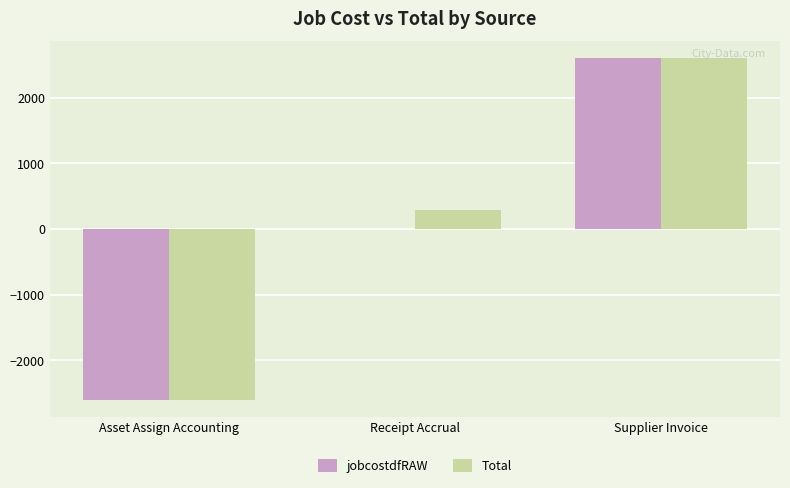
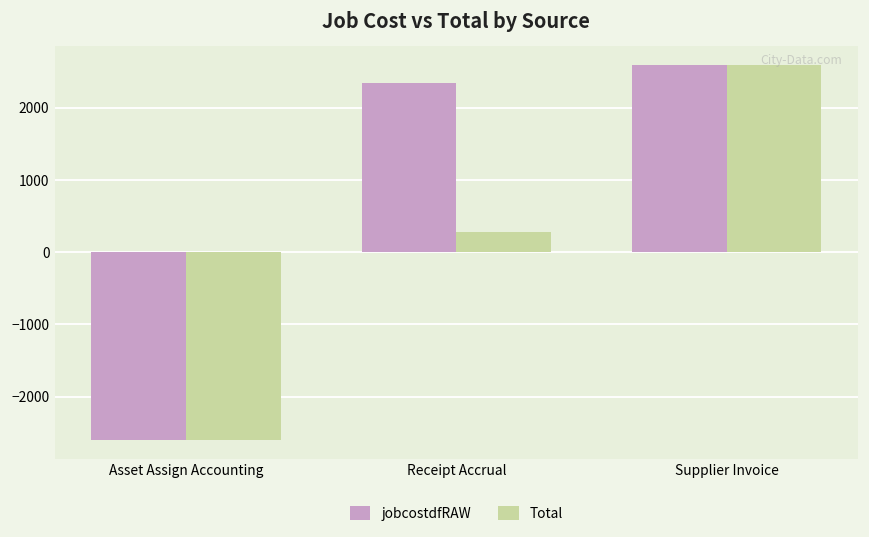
jobcostdfRAW, Receipt Accrual: 0 -> 2300
